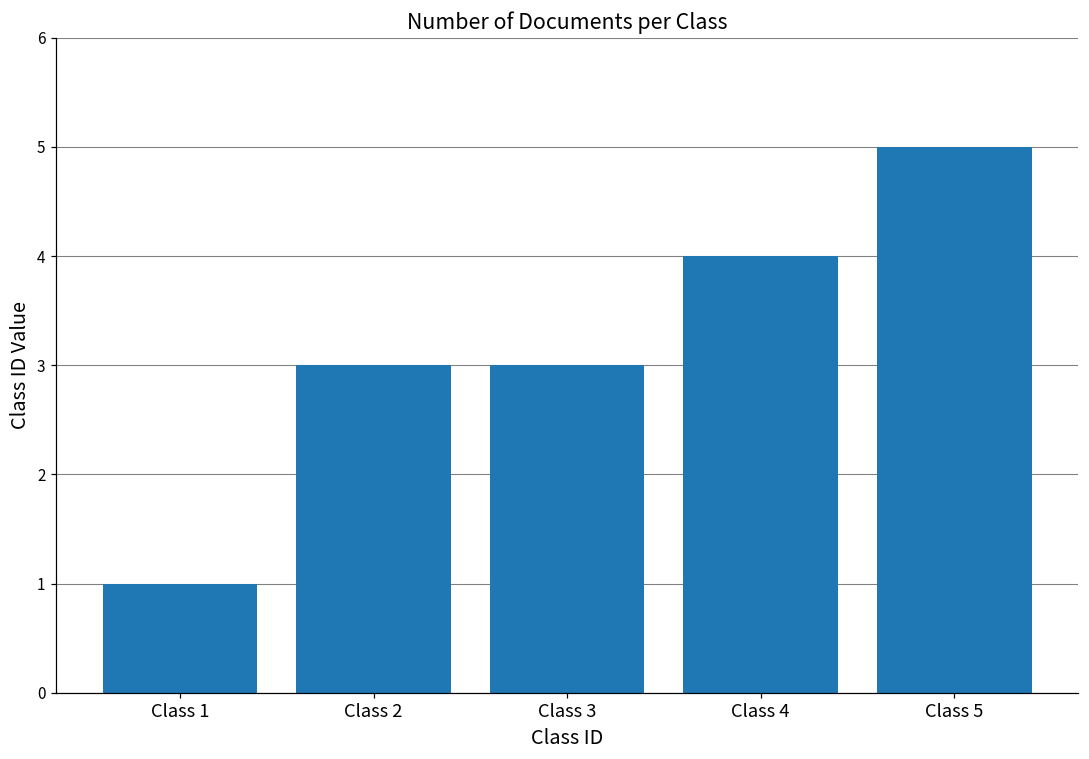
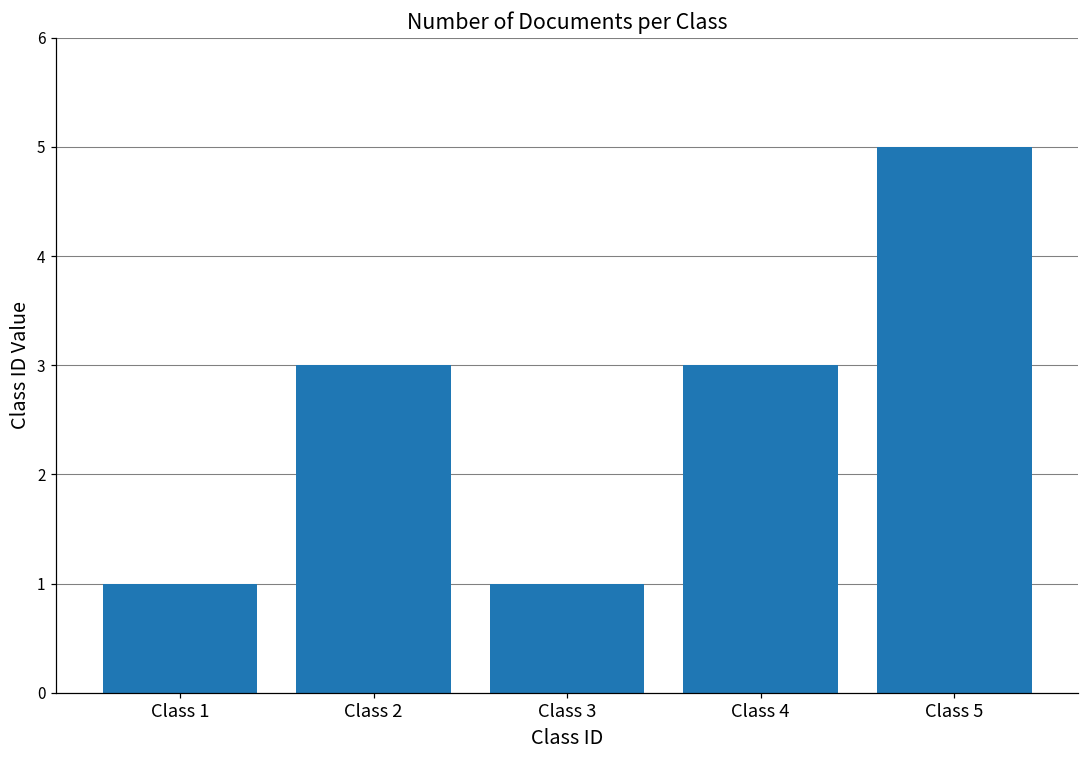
Class 3: 3 -> 1
Class 4: 4 -> 3
